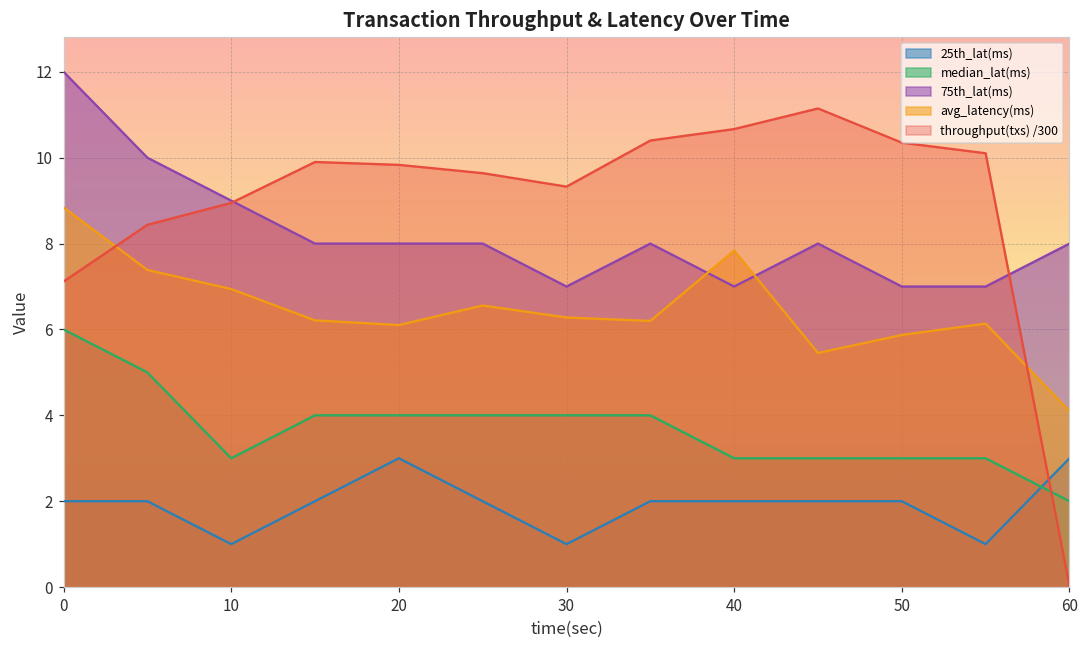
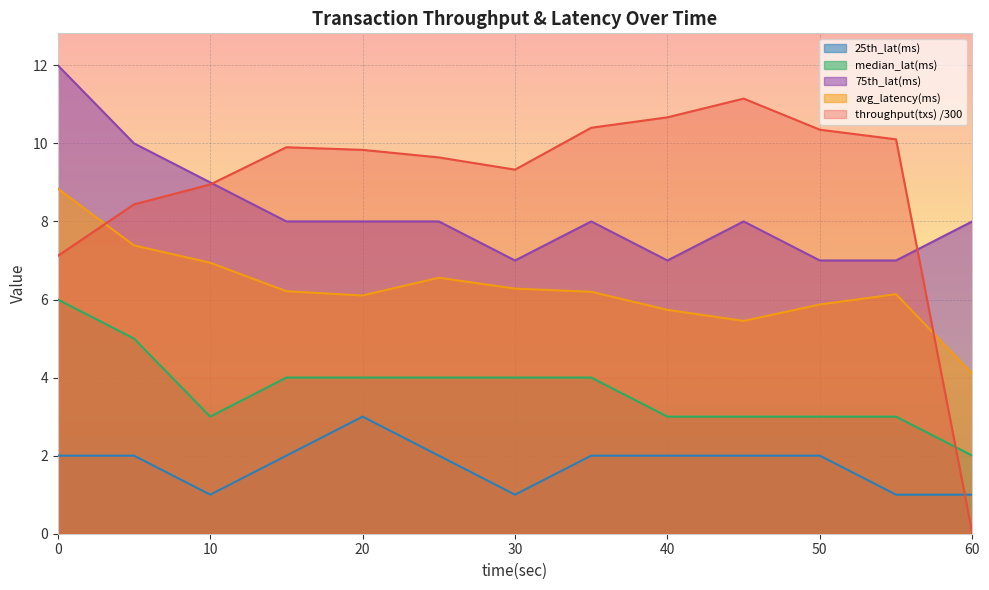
avg_latency(ms), 40: 7.8 -> 5.7
25th_lat(ms), 60: 3 -> 1
